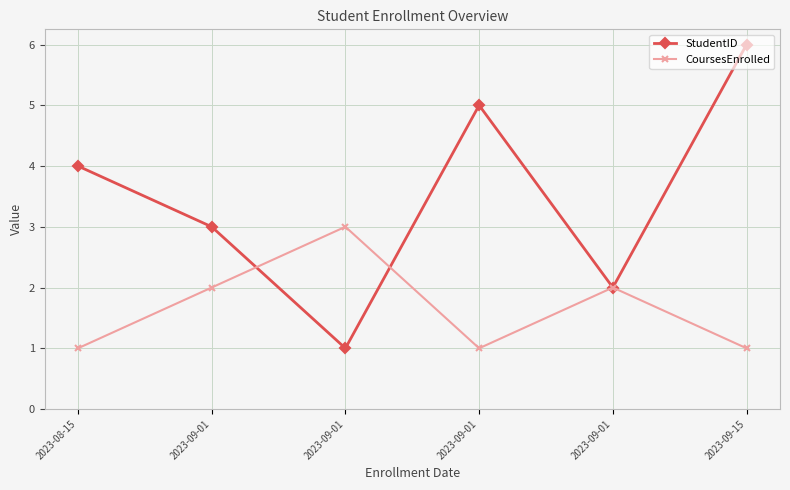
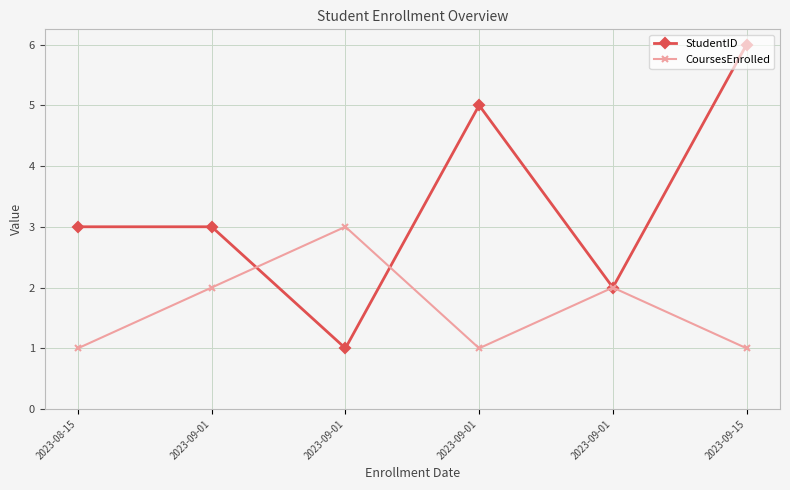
StudentID, 2023-08-15: 4 -> 3
